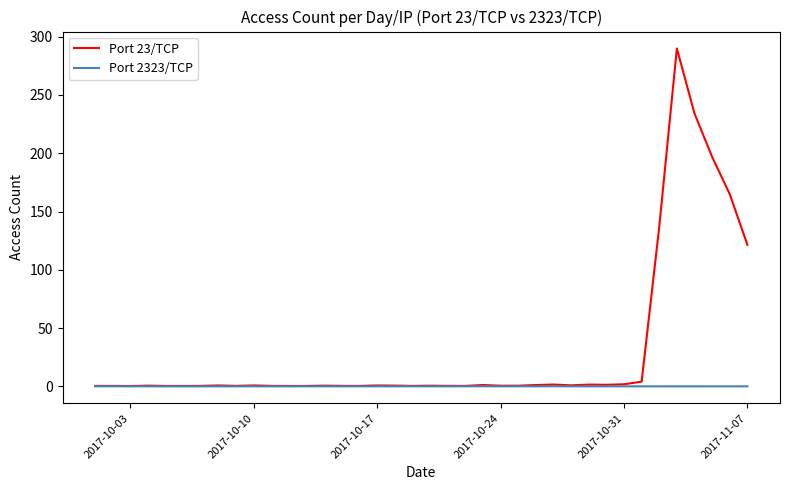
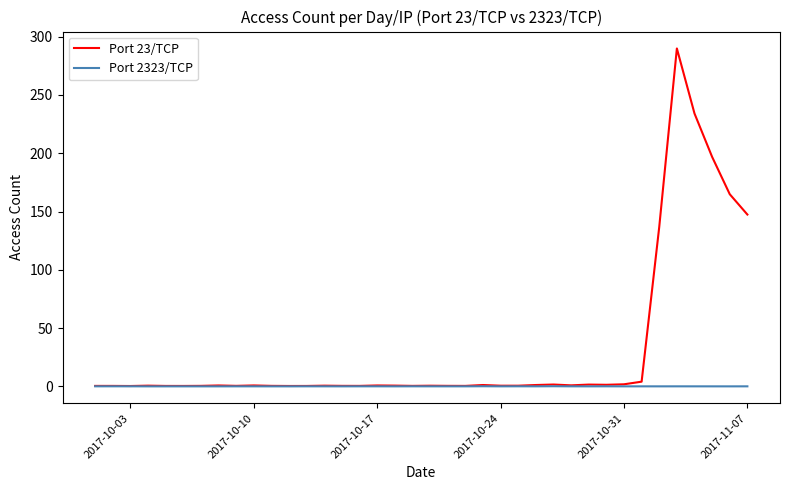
Port 23/TCP, 2017-11-07: 121 -> 147
